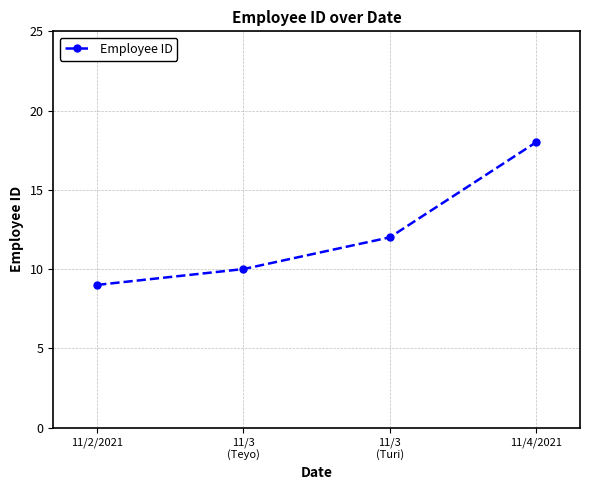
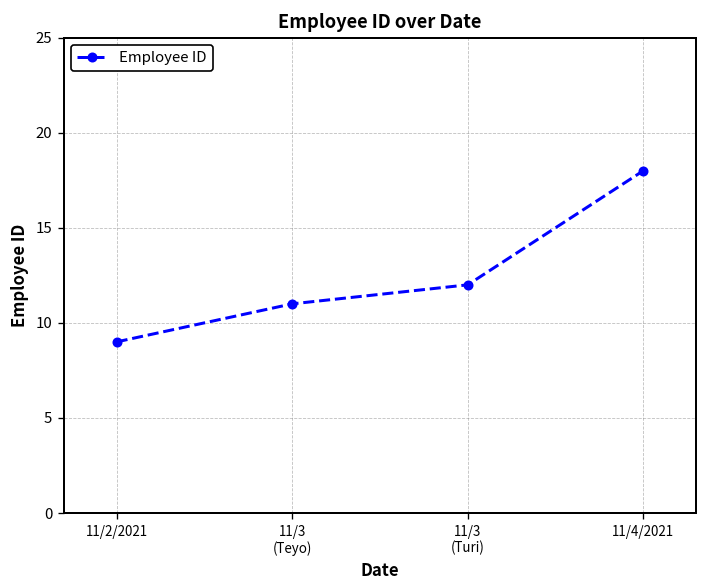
11/3 (Teyo): 10 -> 11
